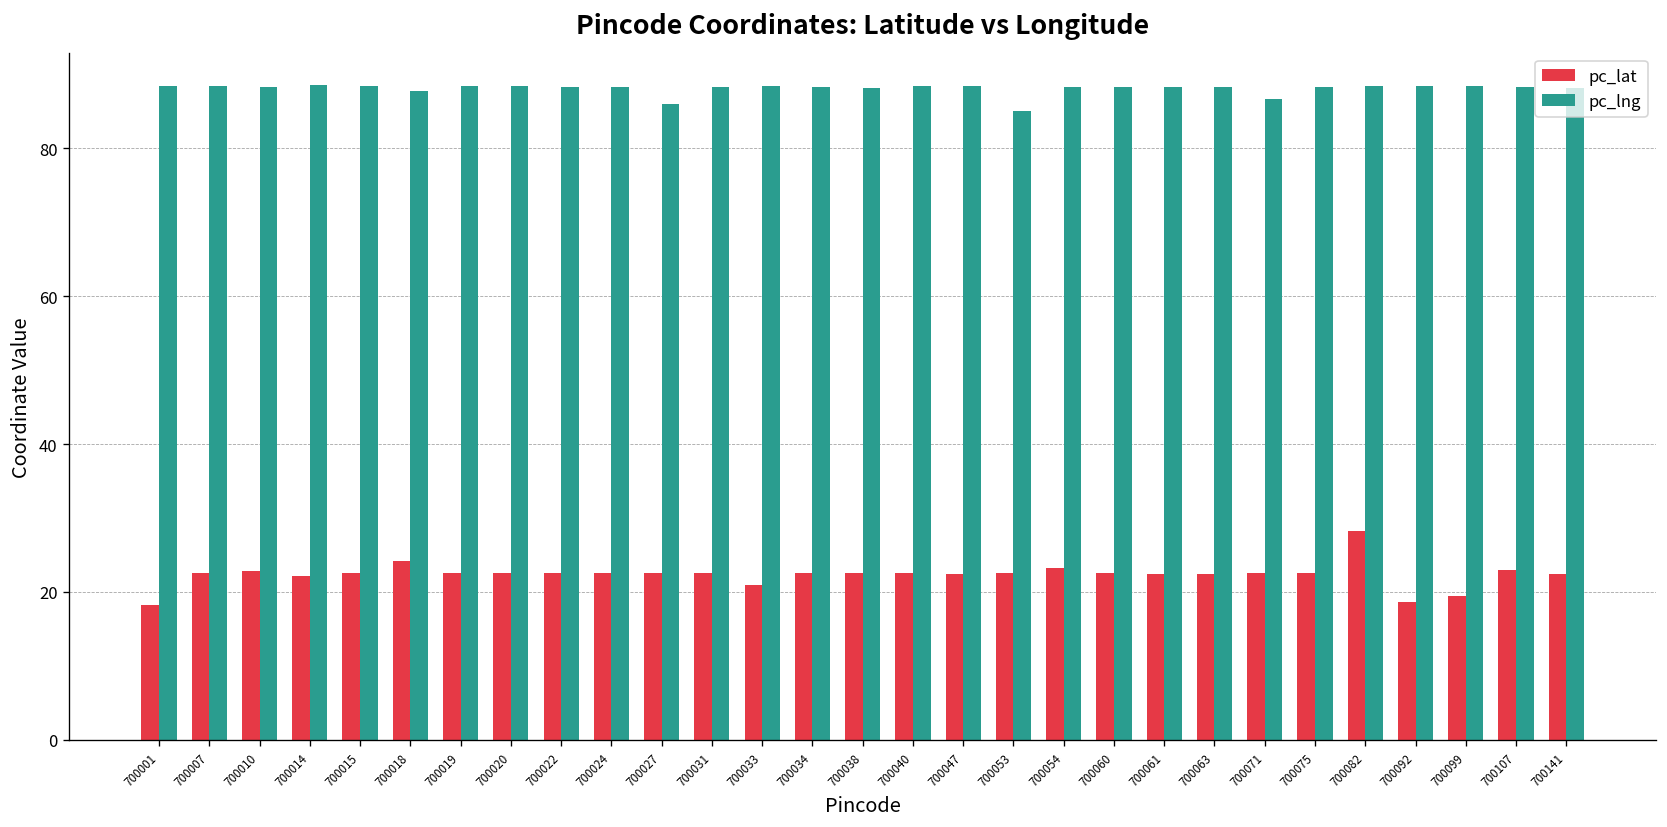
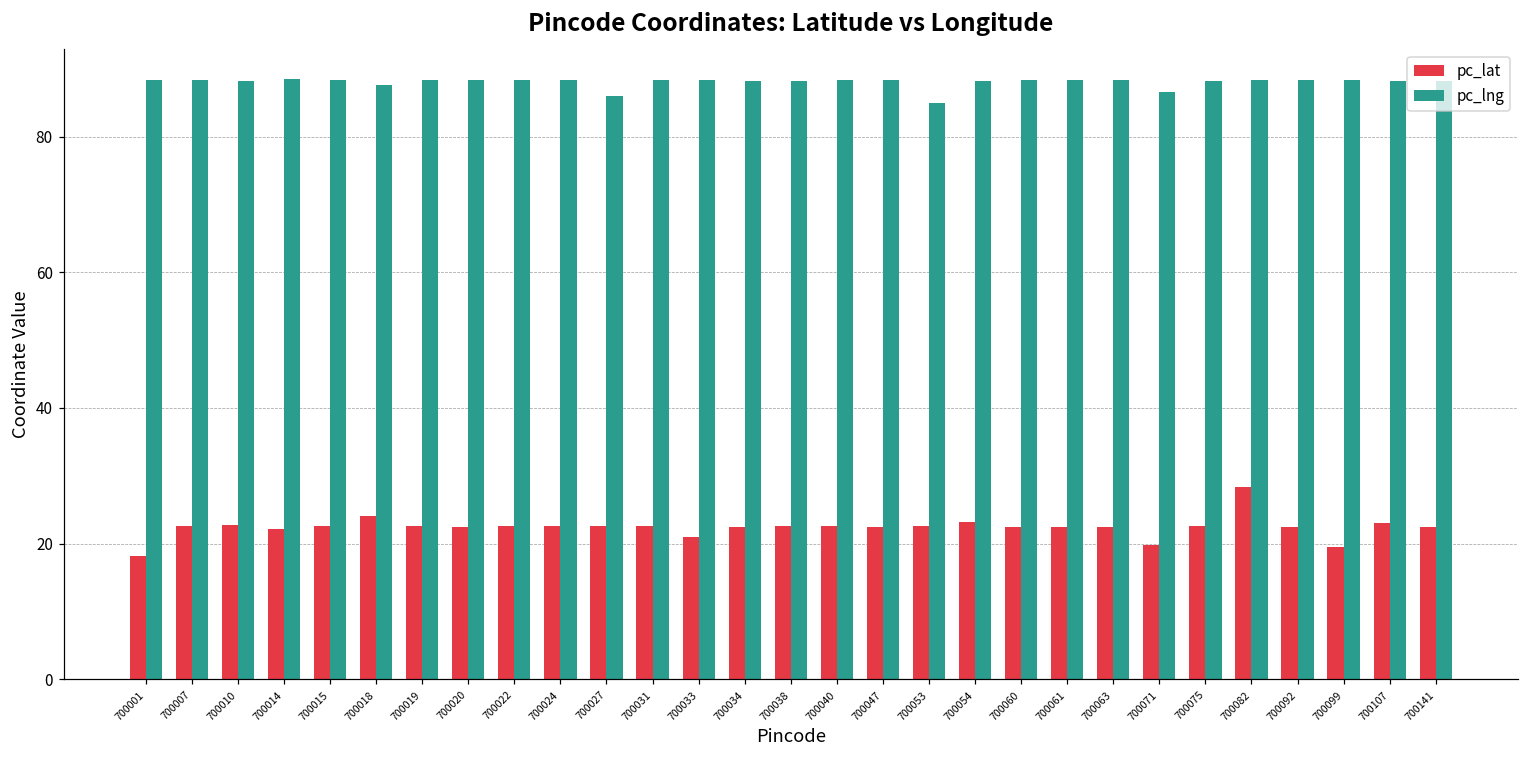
pc_lat, 700071: 23 -> 20
pc_lat, 700092: 19 -> 22
